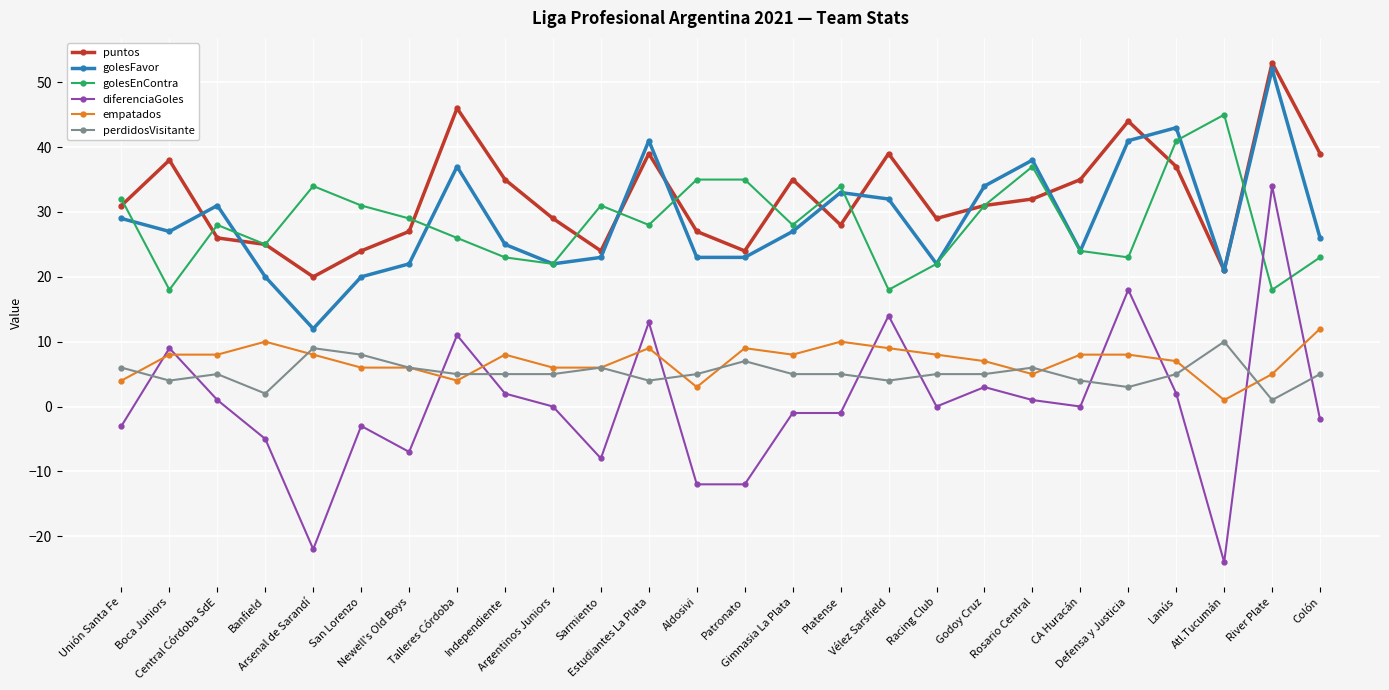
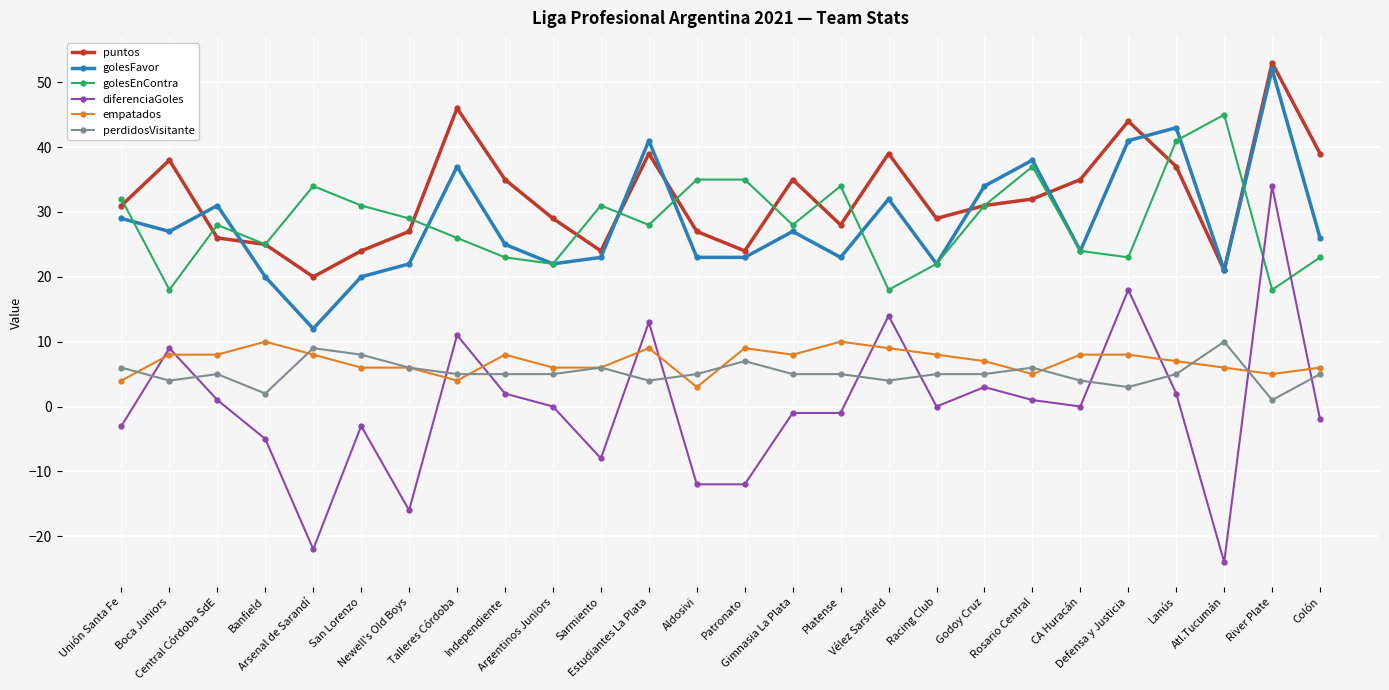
diferenciaGoles, Newell's Old Boys: -7 -> -16
golesFavor, Platense: 33 -> 23
empatados, Atl.Tucumán: 1 -> 6
empatados, Colón: 12 -> 6
